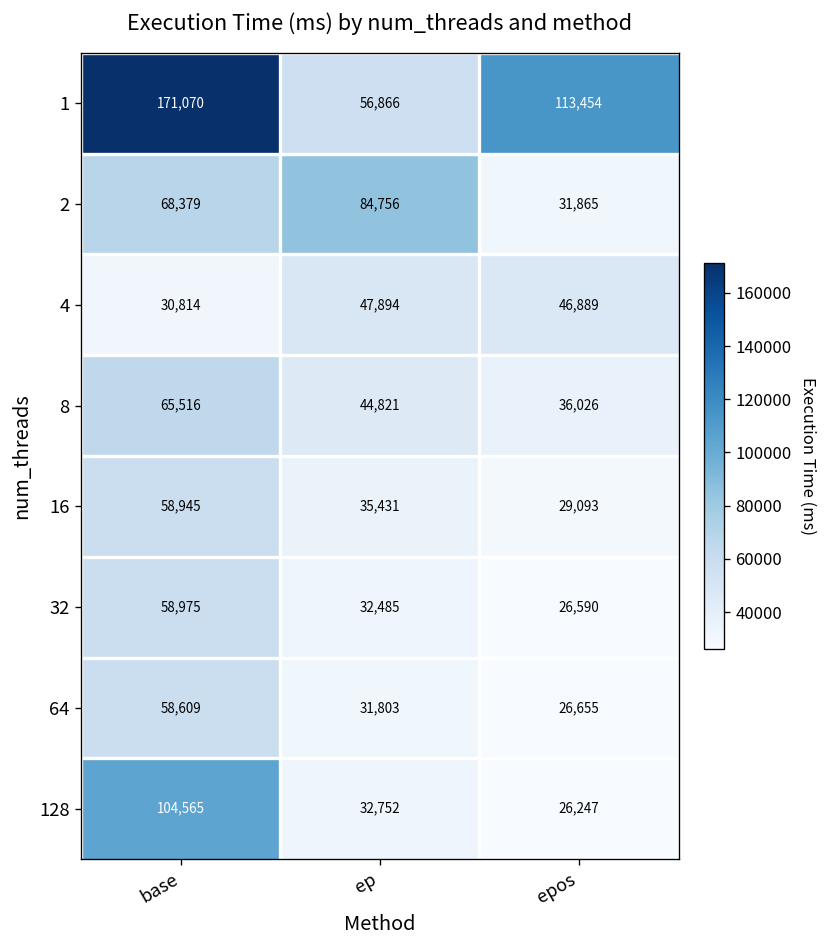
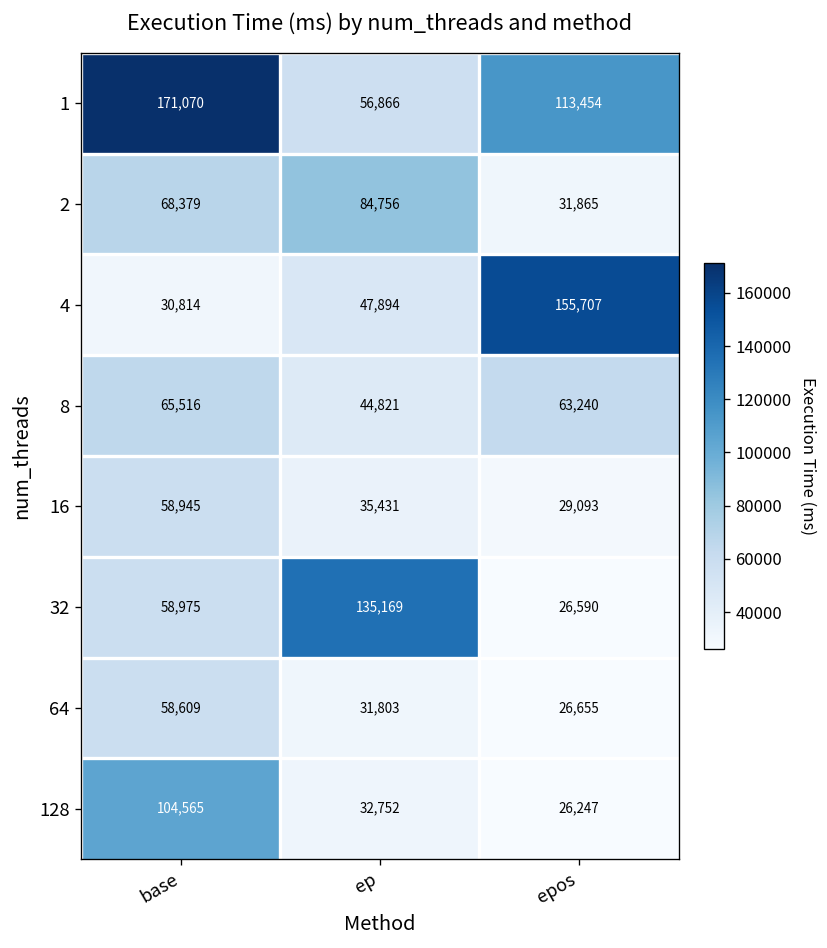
4, epos: 46,889 -> 155,707
8, epos: 36,026 -> 63,240
32, ep: 32,485 -> 135,169
